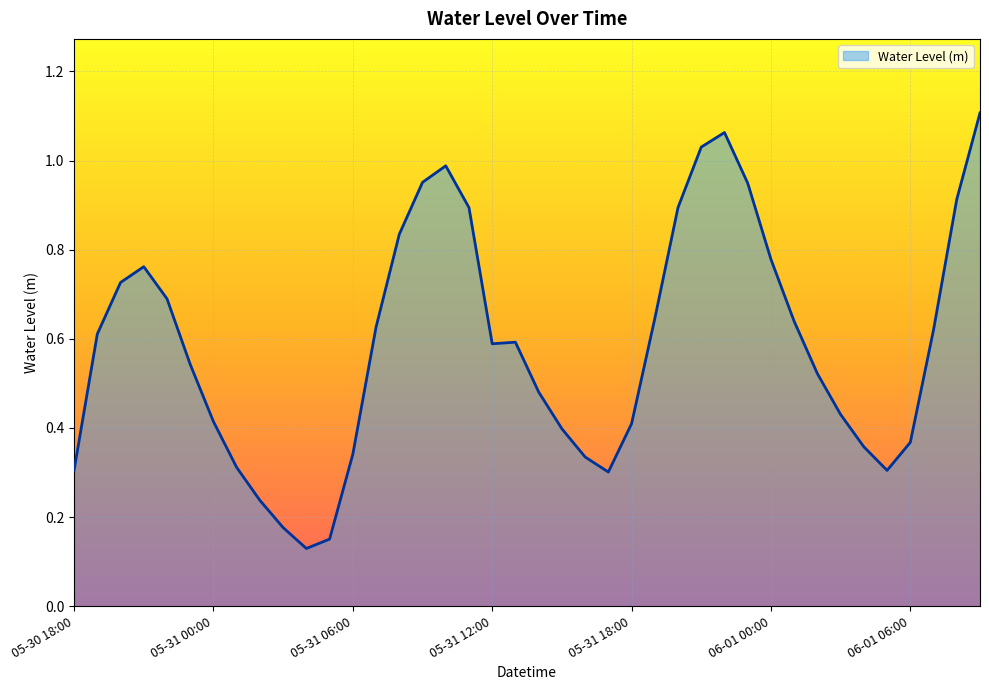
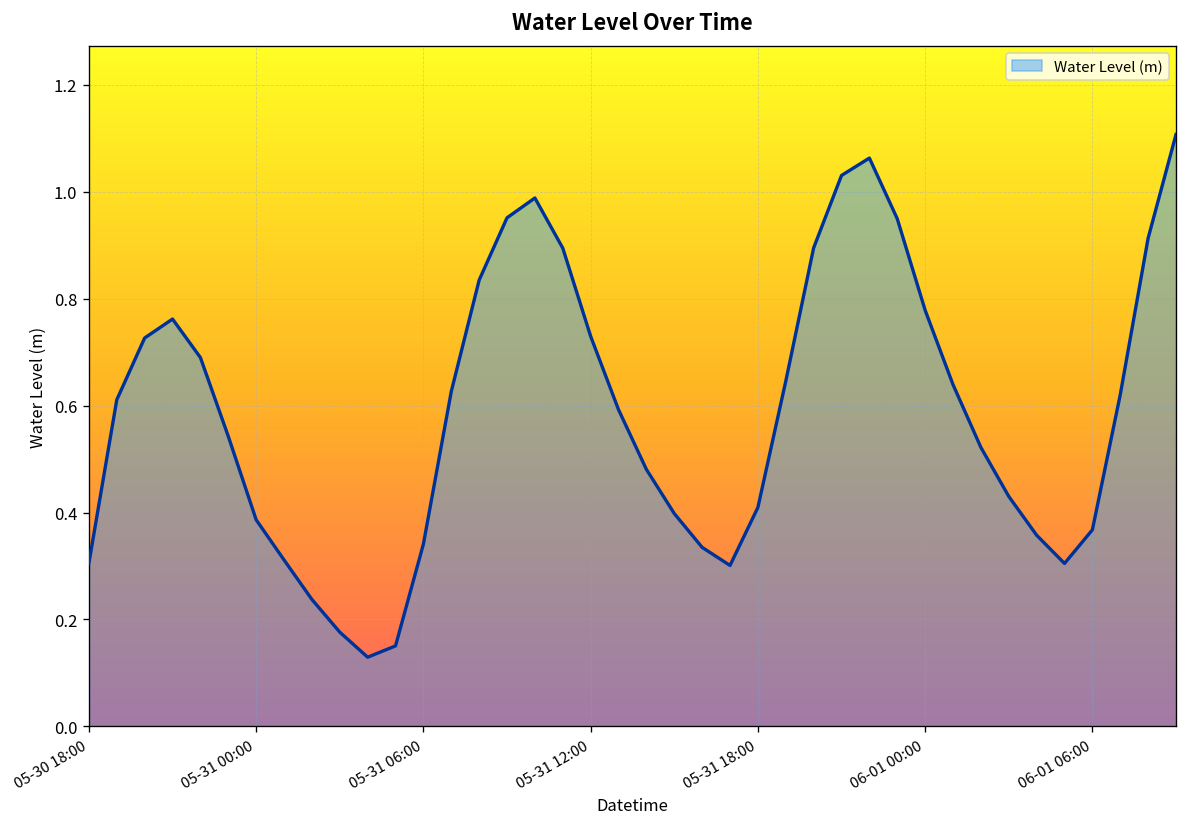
05-31 00:00: 0.41 -> 0.39
05-31 12:00: 0.59 -> 0.73
